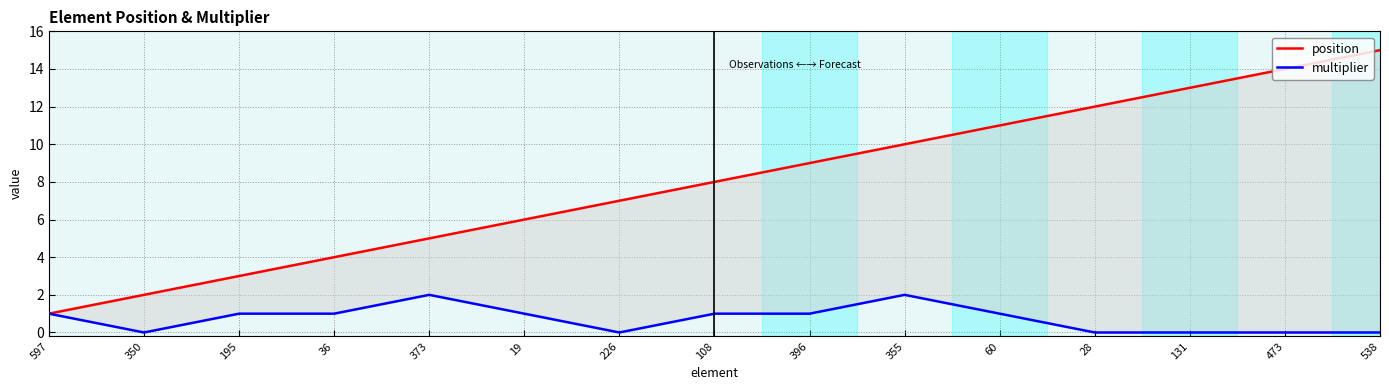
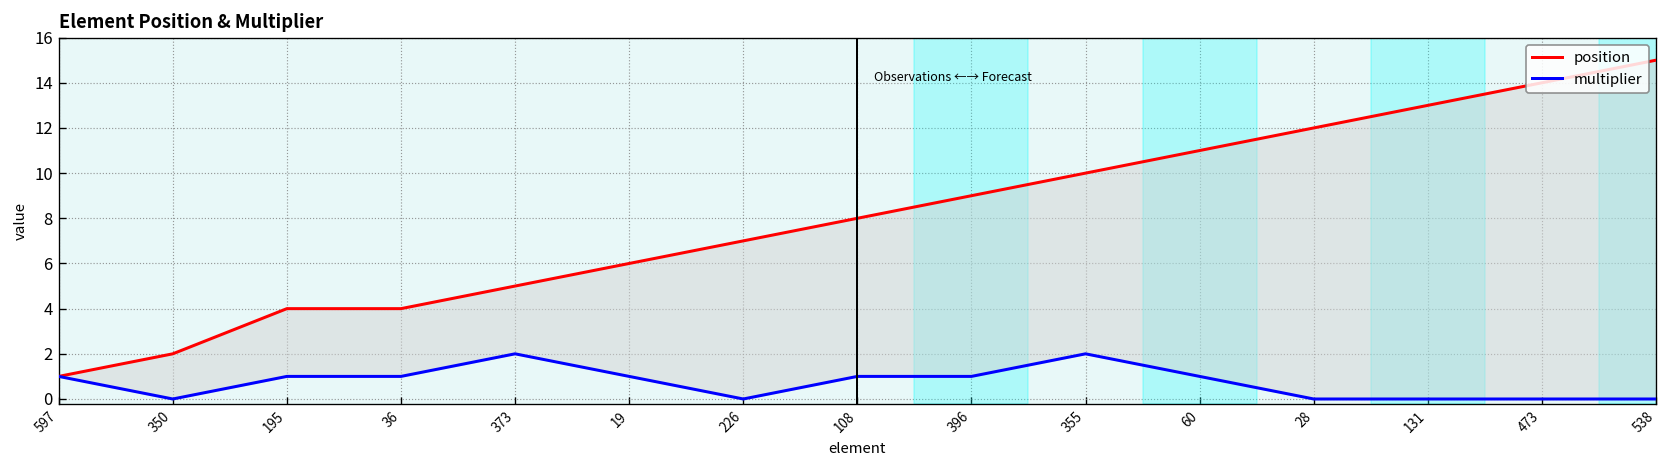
position, 195: 3 -> 4
